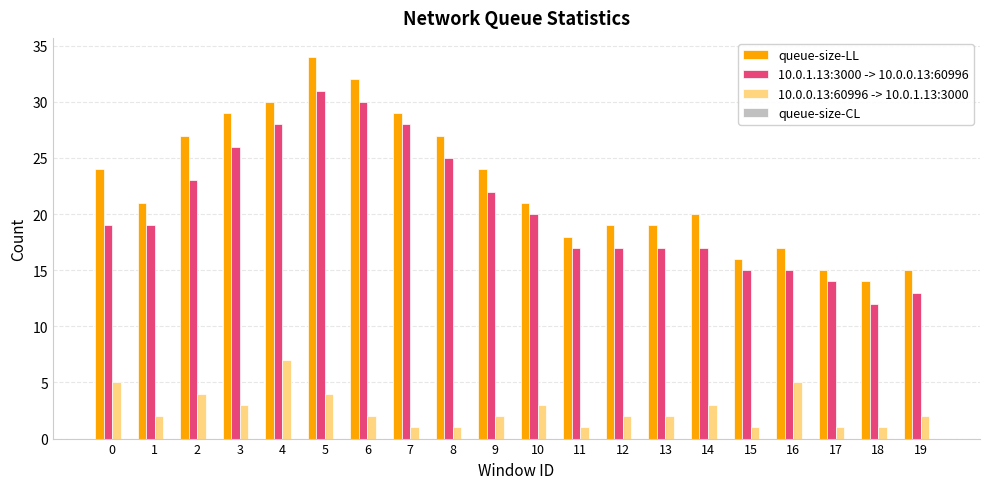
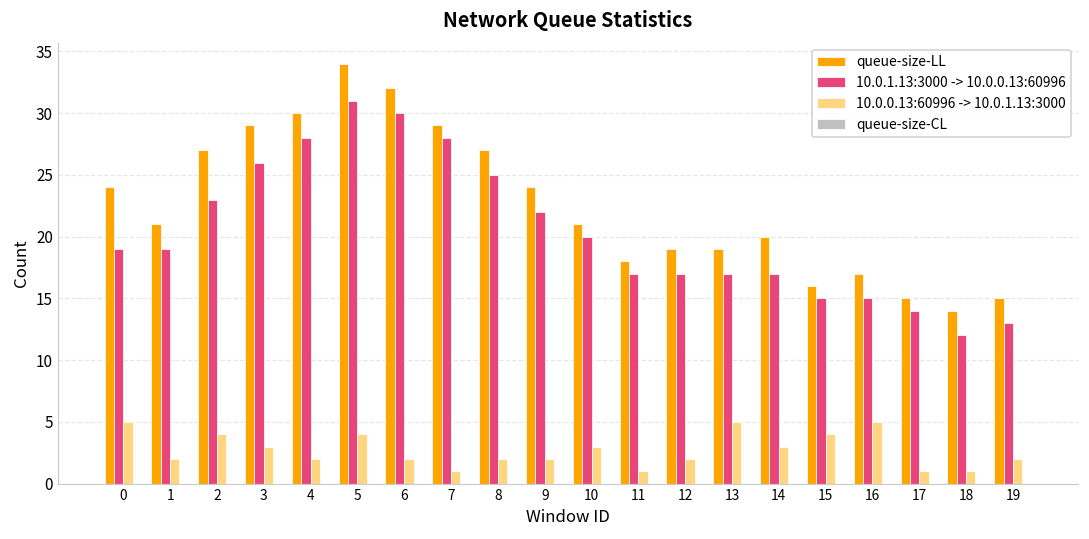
10.0.0.13:60996 -> 10.0.1.13:3000, 4: 7 -> 2
10.0.0.13:60996 -> 10.0.1.13:3000, 8: 1 -> 2
10.0.0.13:60996 -> 10.0.1.13:3000, 13: 2 -> 5
10.0.0.13:60996 -> 10.0.1.13:3000, 15: 1 -> 4
